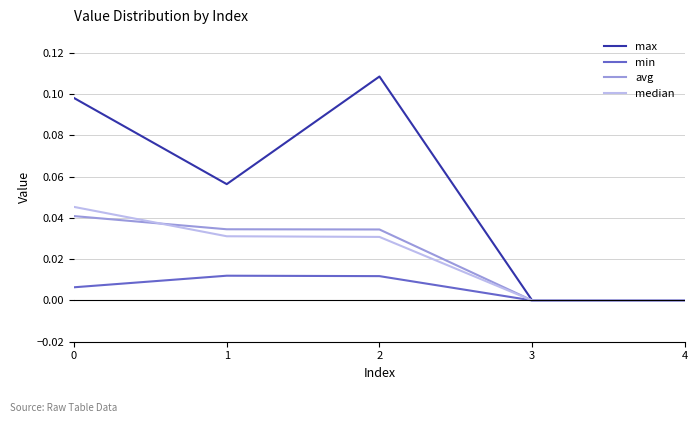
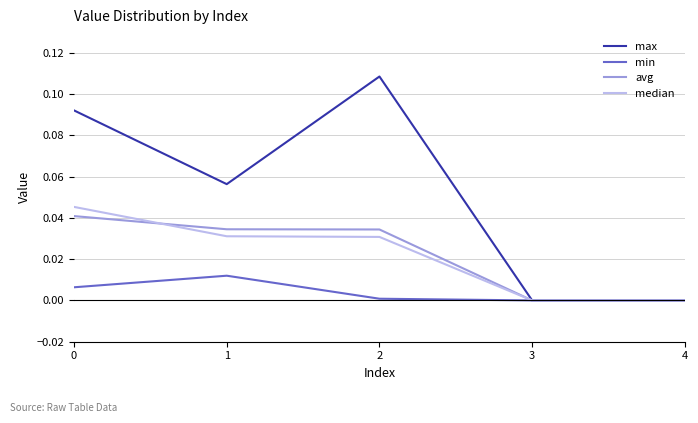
max, 0: 0.098 -> 0.092
min, 2: 0.012 -> 0.001
